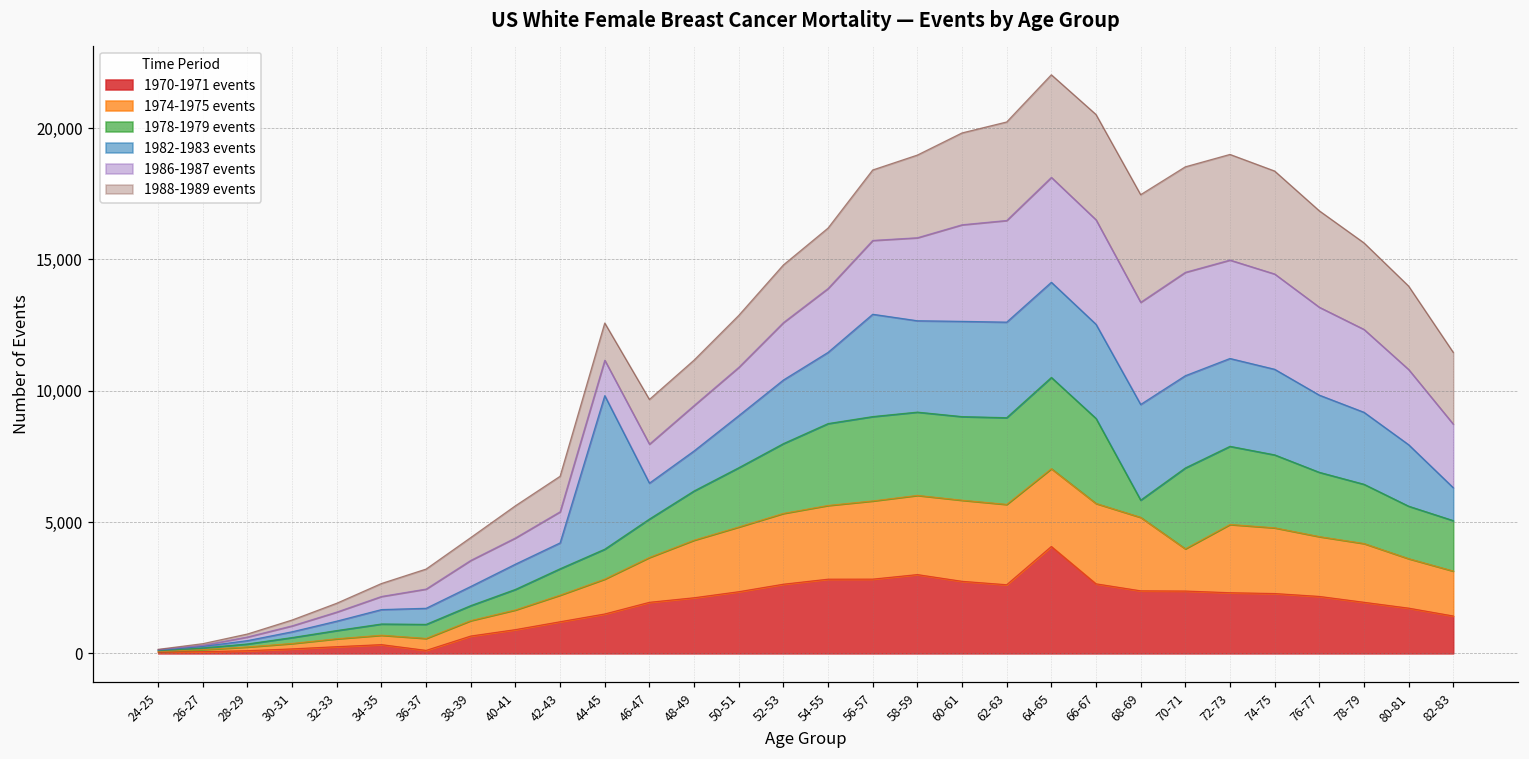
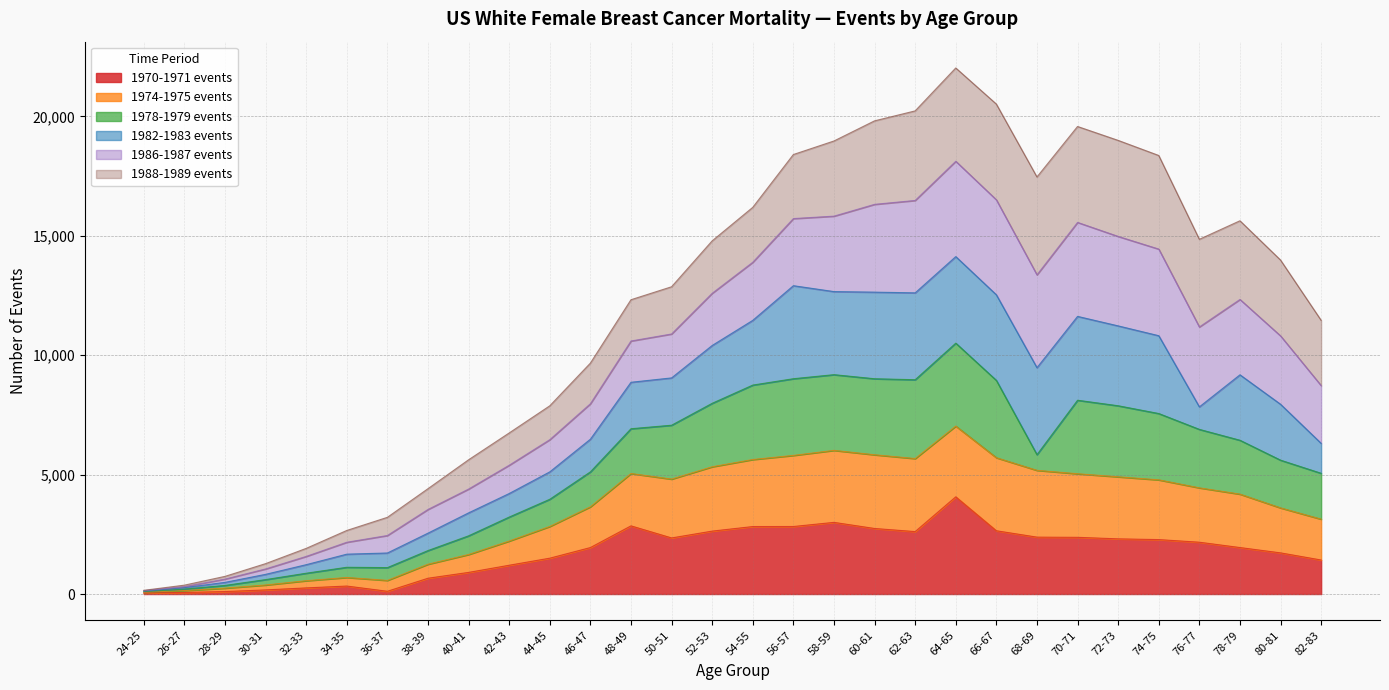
1982-1983 events, 44-45: 5,800 -> 1,100
1970-1971 events, 48-49: 2,100 -> 2,900
1982-1983 events, 48-49: 1,500 -> 1,900
1974-1975 events, 70-71: 1,600 -> 2,700
1982-1983 events, 76-77: 2,900 -> 900
